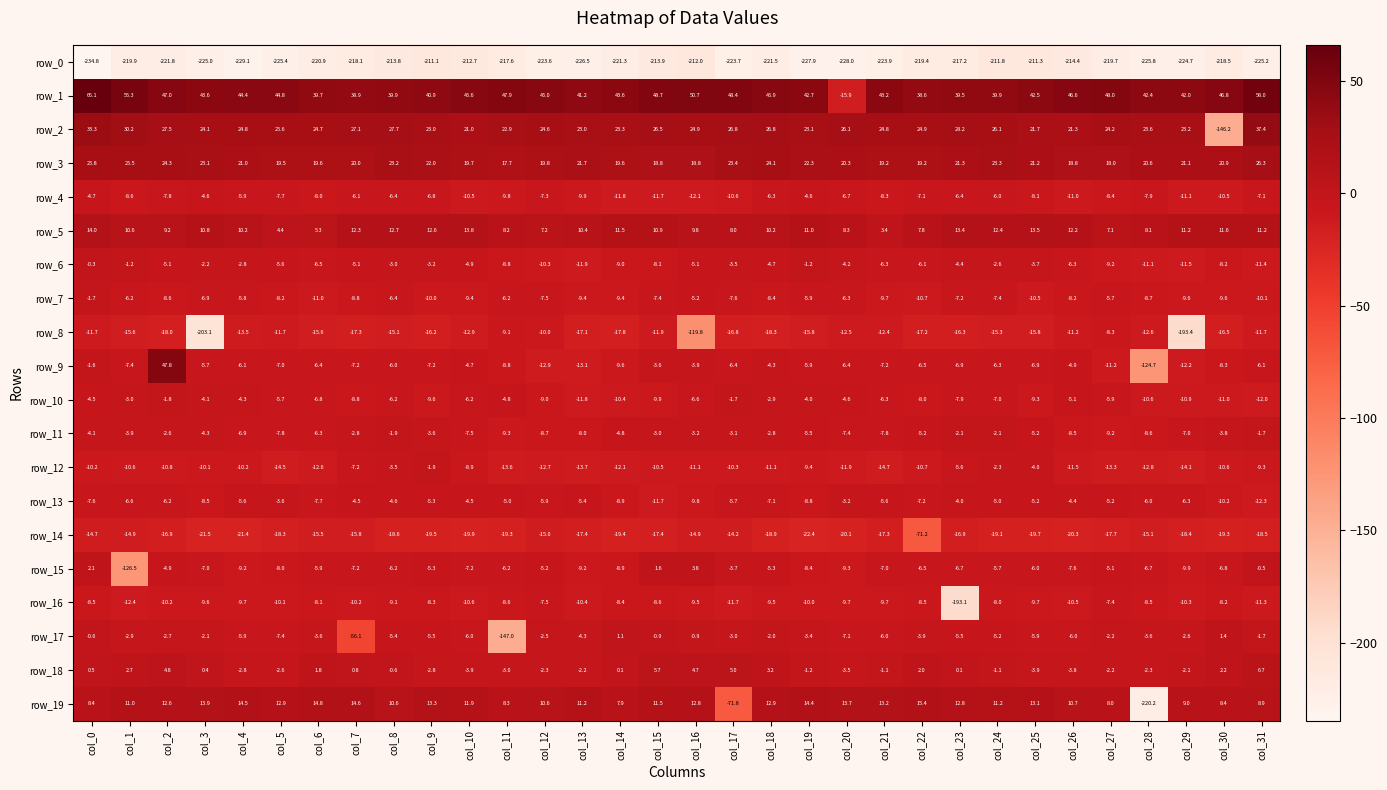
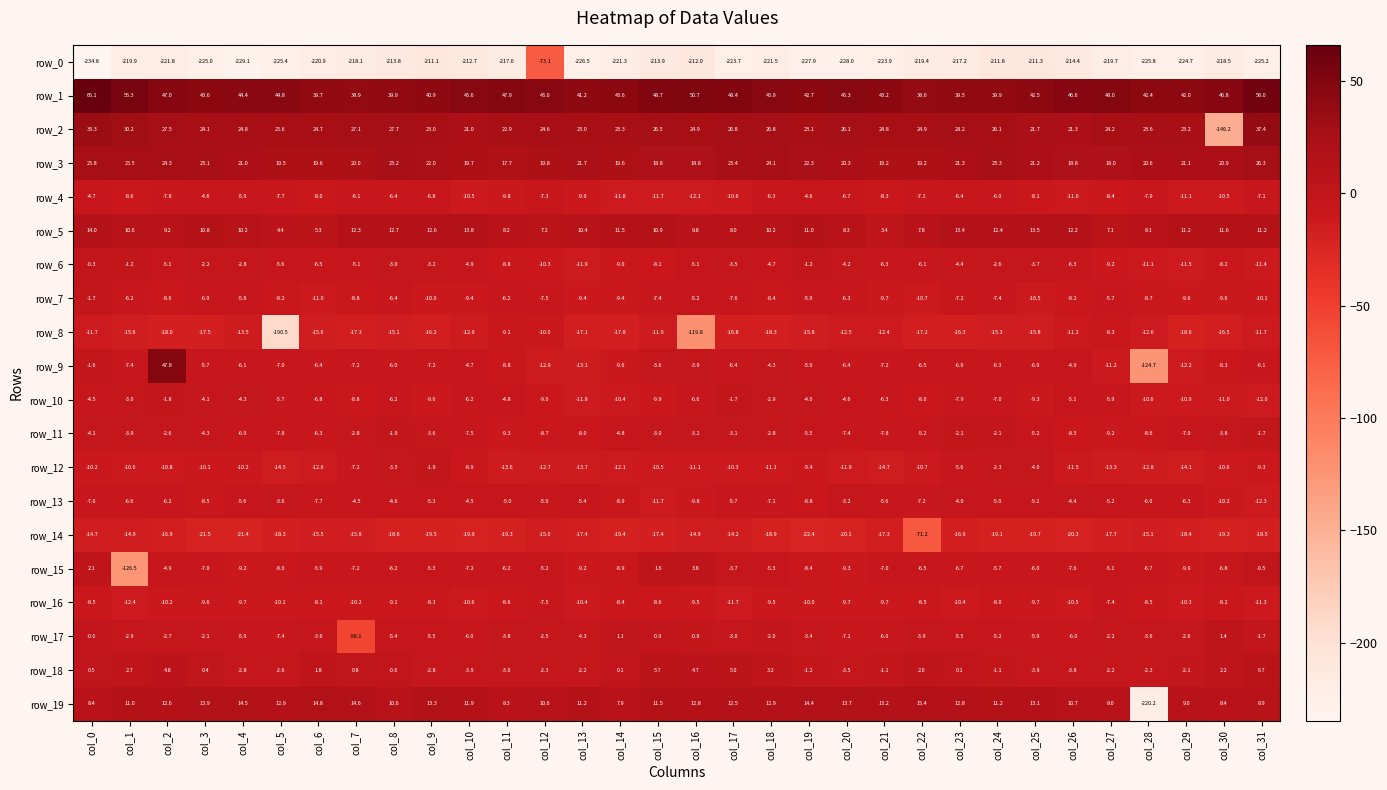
row_0, col_12: -223.6 -> -73.1
row_1, col_20: -15.9 -> 45.3
row_8, col_3: -203.1 -> -17.5
row_8, col_5: -11.7 -> -190.5
row_8, col_29: -193.4 -> -18.6
row_16, col_23: -193.1 -> -10.4
row_17, col_11: -147.0 -> -3.8
row_19, col_17: -71.8 -> 12.5
